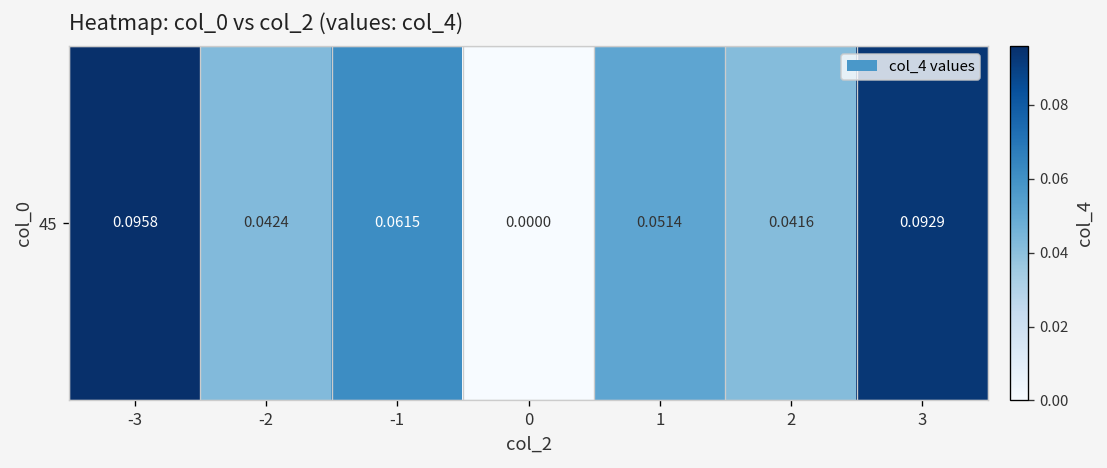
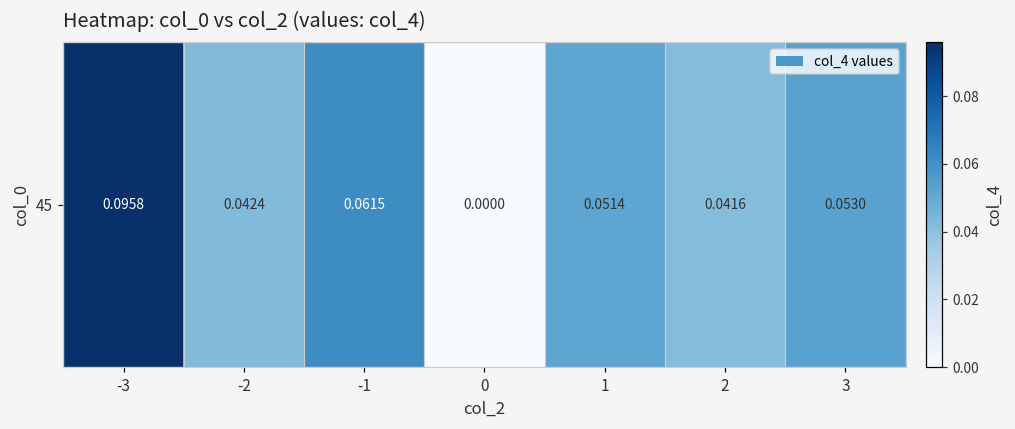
45, 3: 0.0929 -> 0.0530
